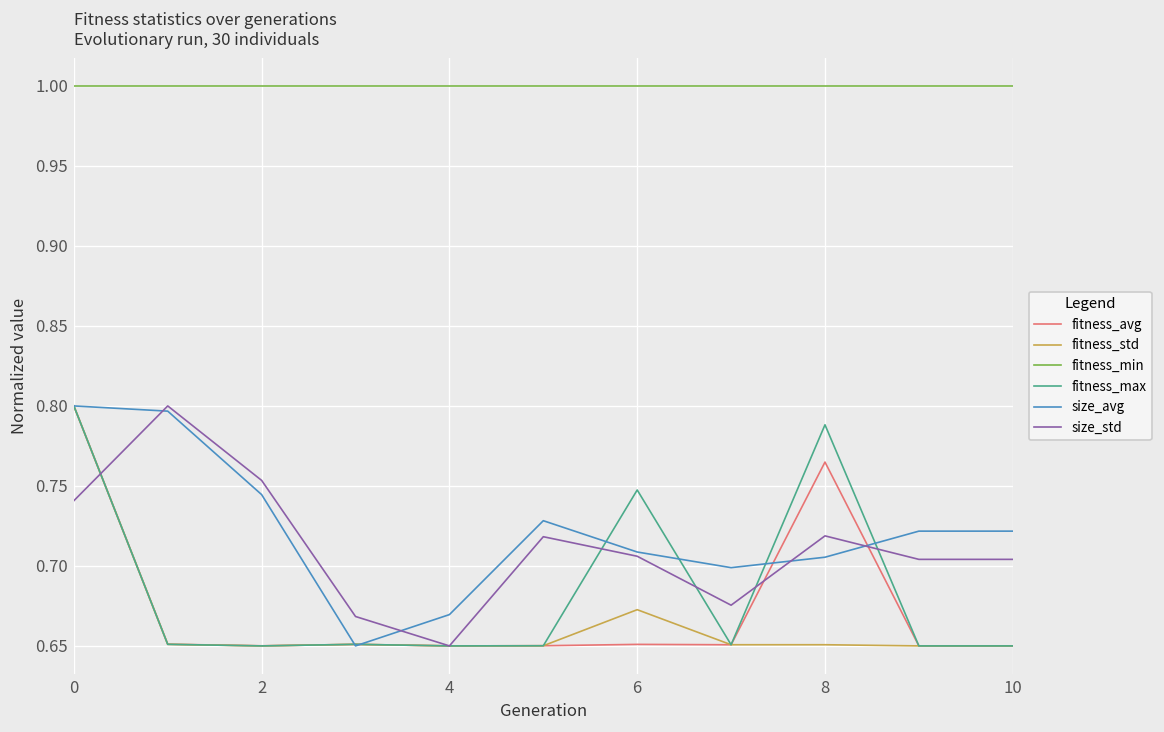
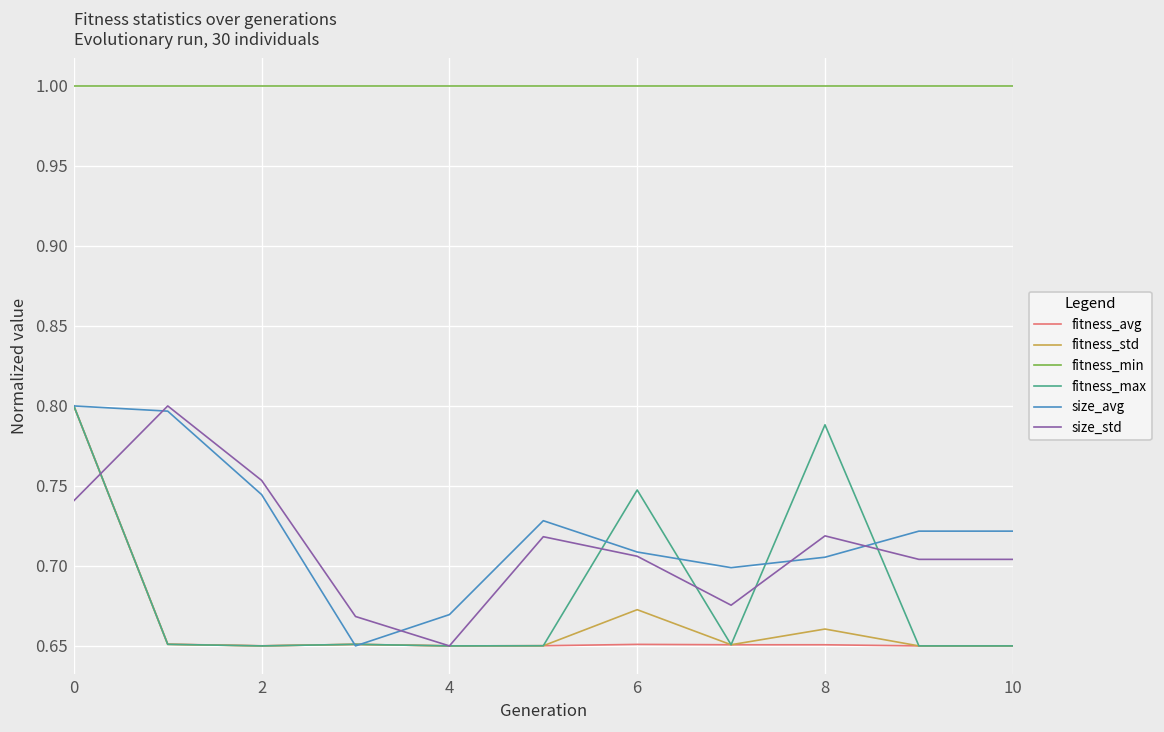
fitness_avg, 8: 0.765 -> 0.651
fitness_std, 8: 0.651 -> 0.661
